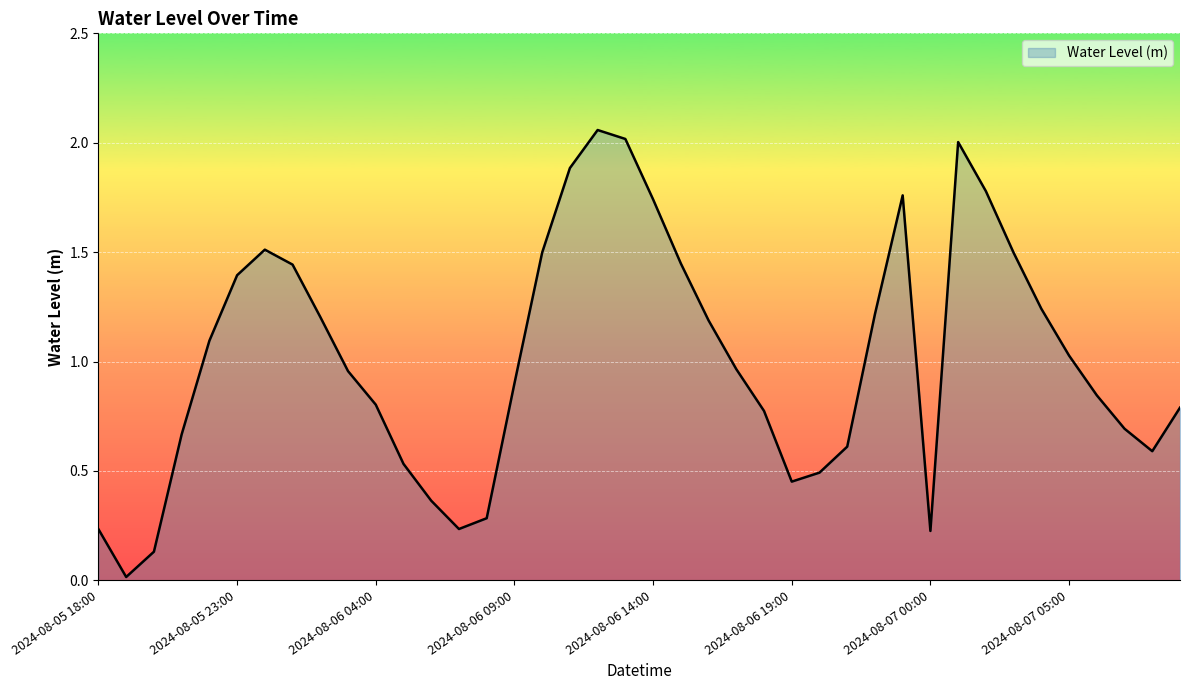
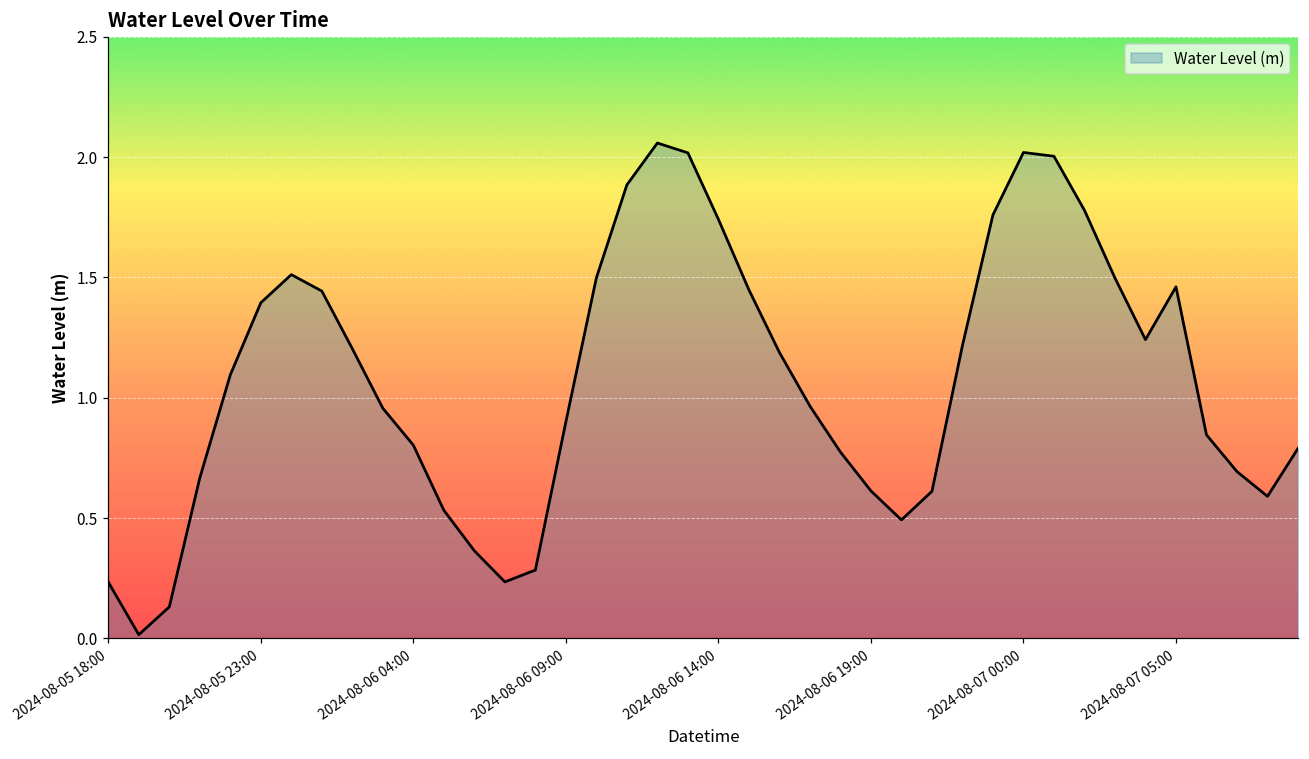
2024-08-06 19:00: 0.45 -> 0.61
2024-08-07 00:00: 0.23 -> 2.02
2024-08-07 05:00: 1.03 -> 1.46
